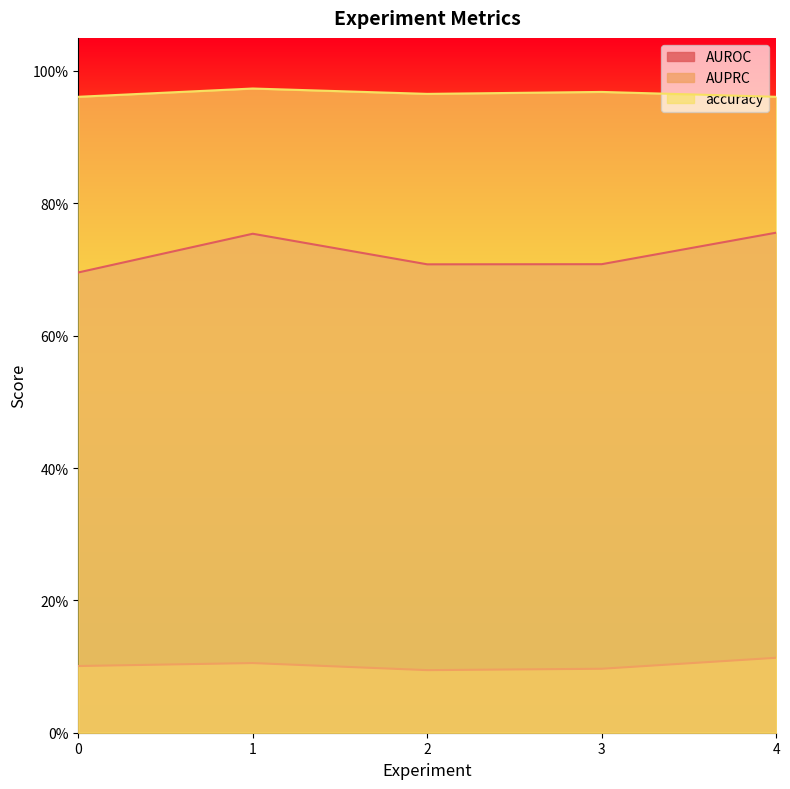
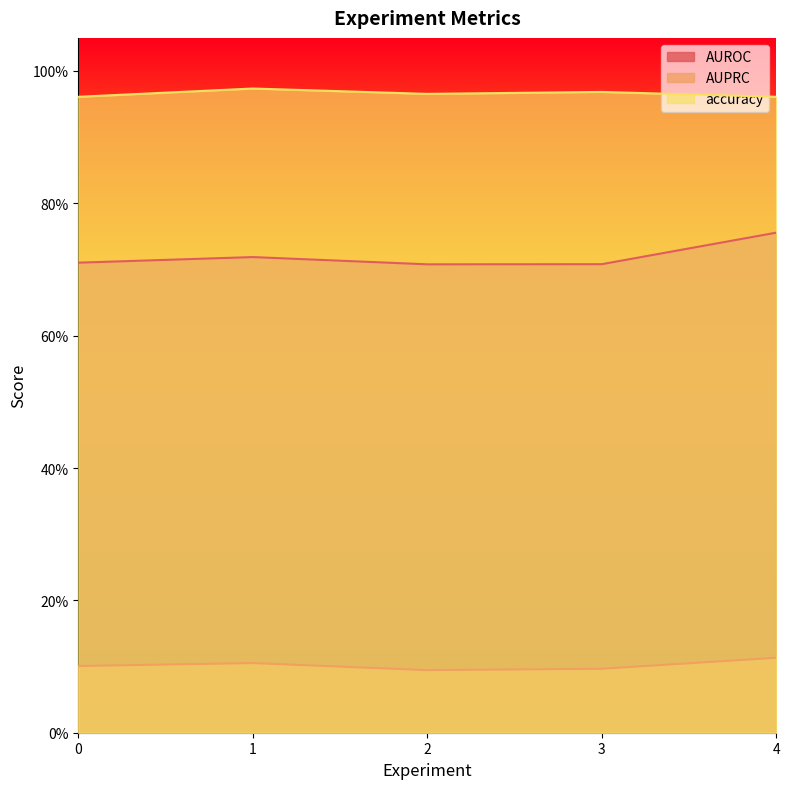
AUROC, 0: 70% -> 71%
AUROC, 1: 75% -> 72%
